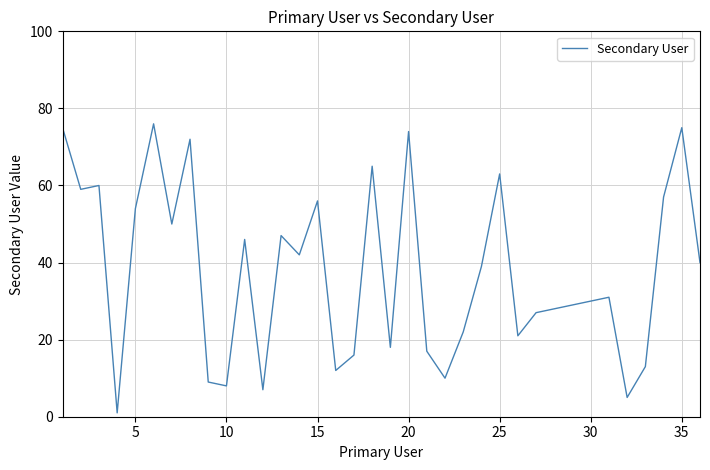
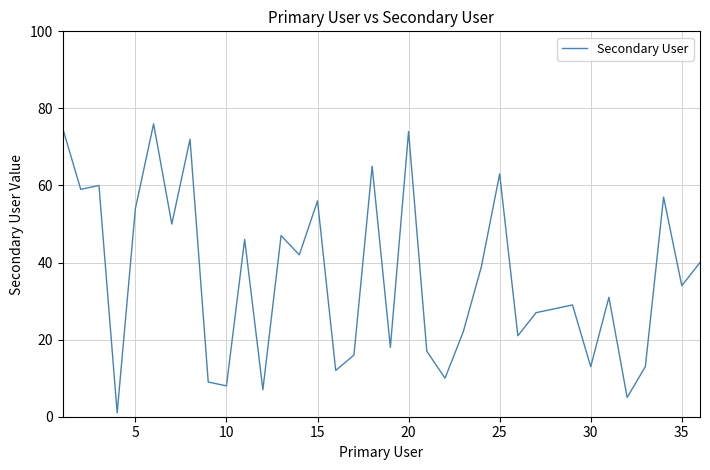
30: 30 -> 13
35: 75 -> 34
